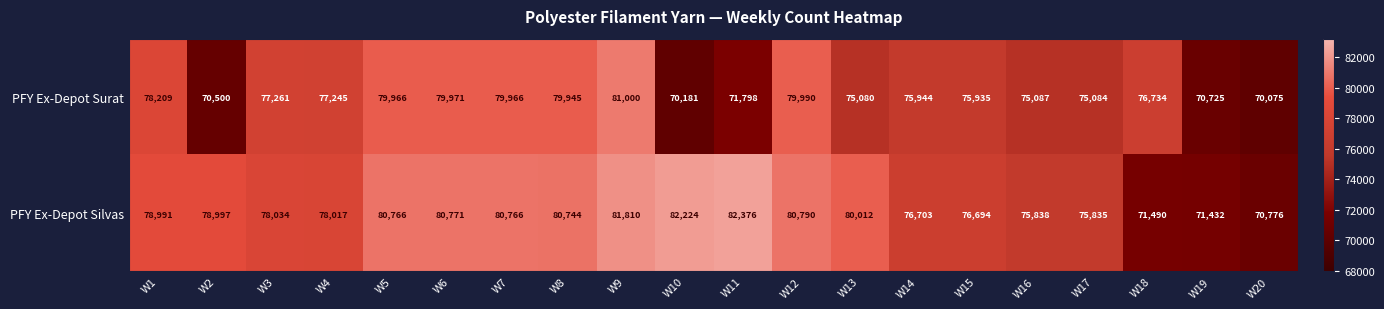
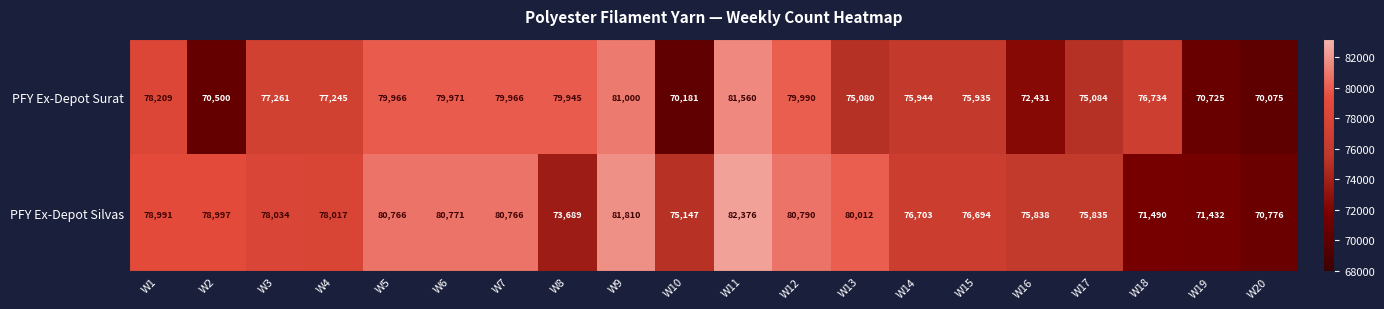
PFY Ex-Depot Surat, W11: 71,798 -> 81,560
PFY Ex-Depot Surat, W16: 75,087 -> 72,431
PFY Ex-Depot Silvas, W8: 80,744 -> 73,689
PFY Ex-Depot Silvas, W10: 82,224 -> 75,147
